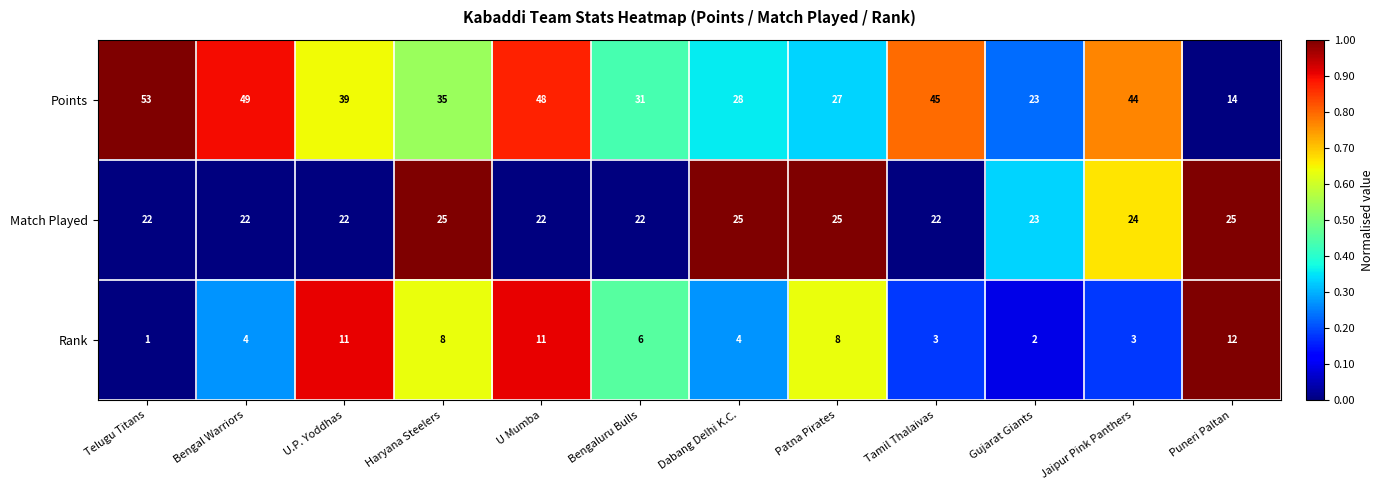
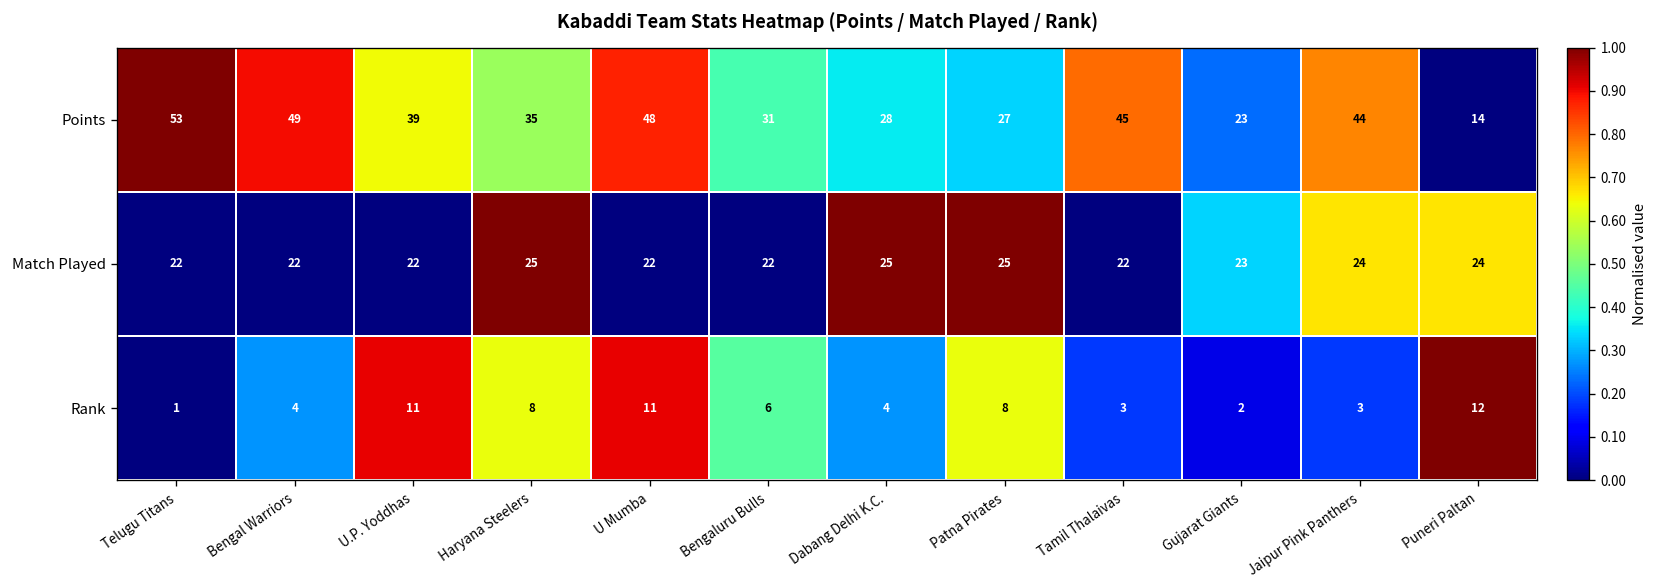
Match Played, Puneri Paltan: 25 -> 24
